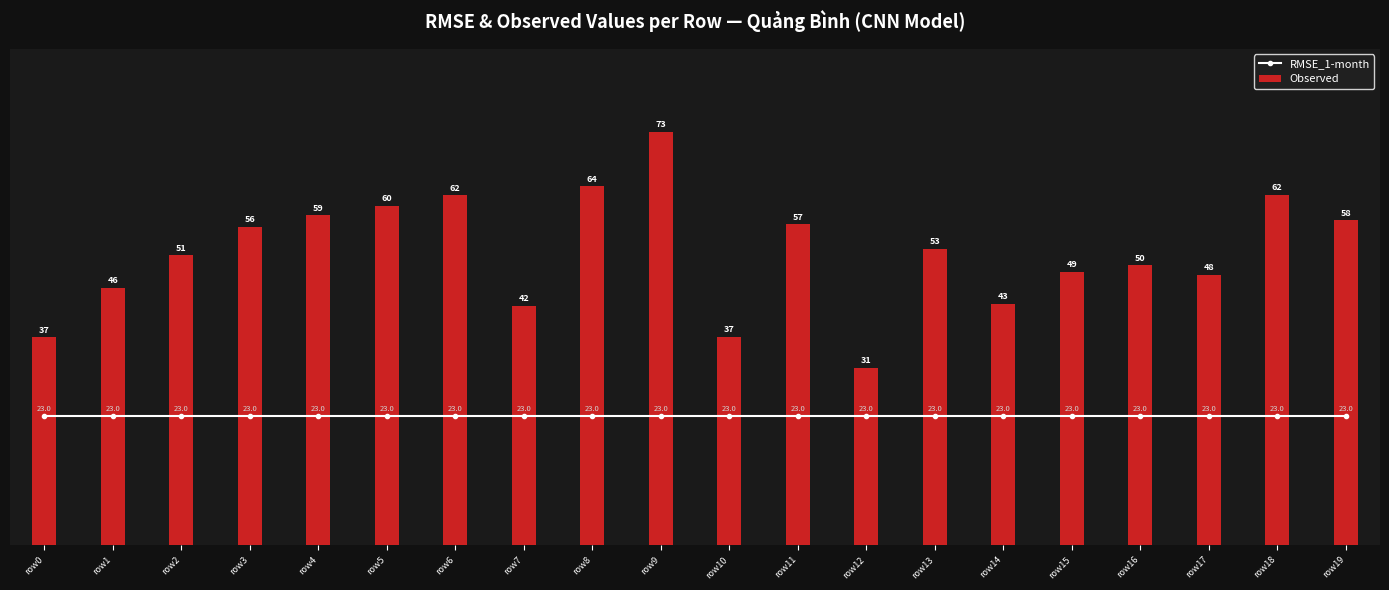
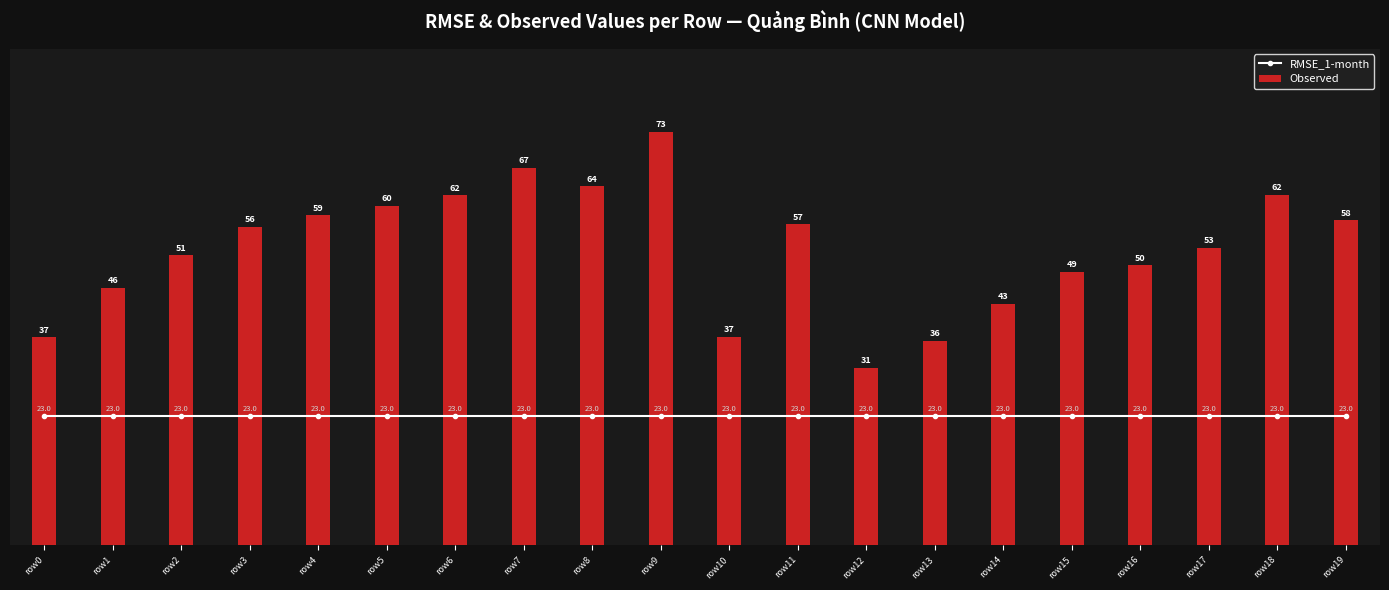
Observed, row7: 42 -> 67
Observed, row13: 53 -> 36
Observed, row17: 48 -> 53
